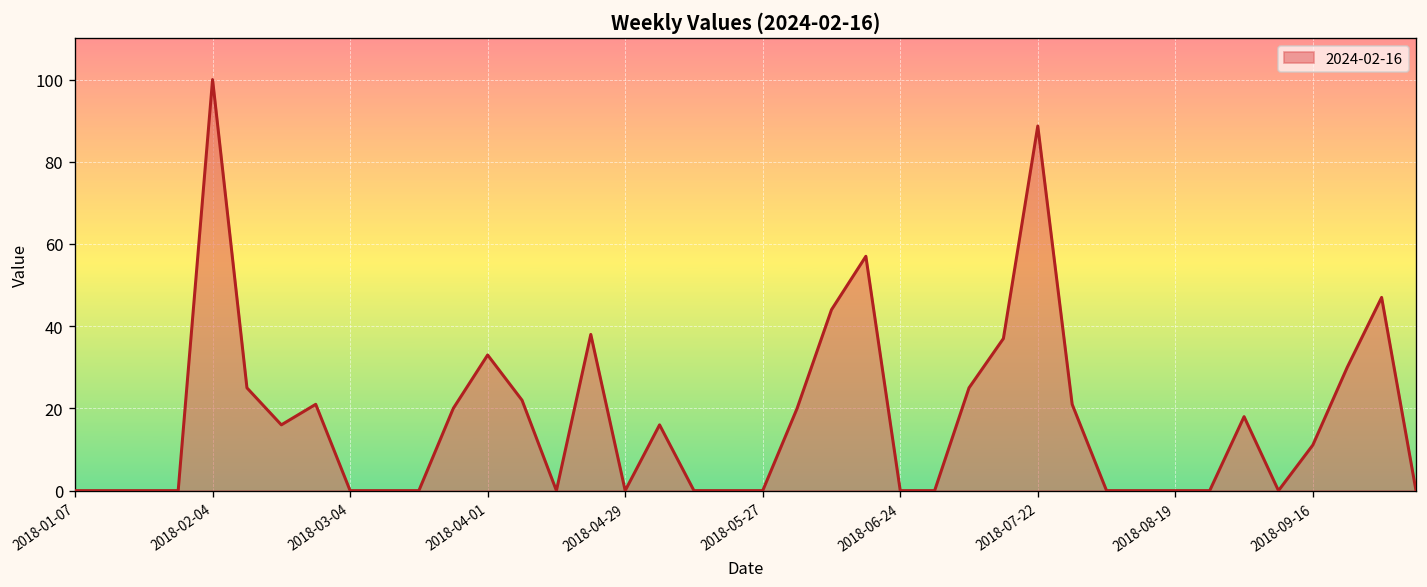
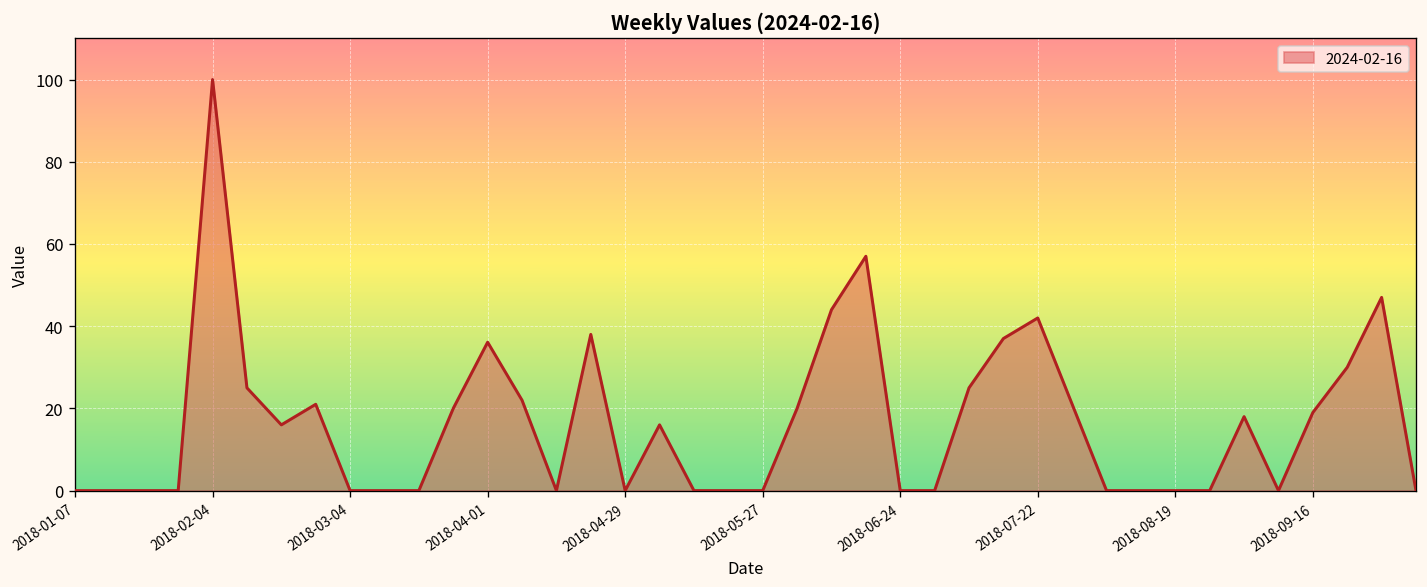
2018-04-01: 33 -> 36
2018-07-22: 89 -> 42
2018-09-16: 11 -> 19
